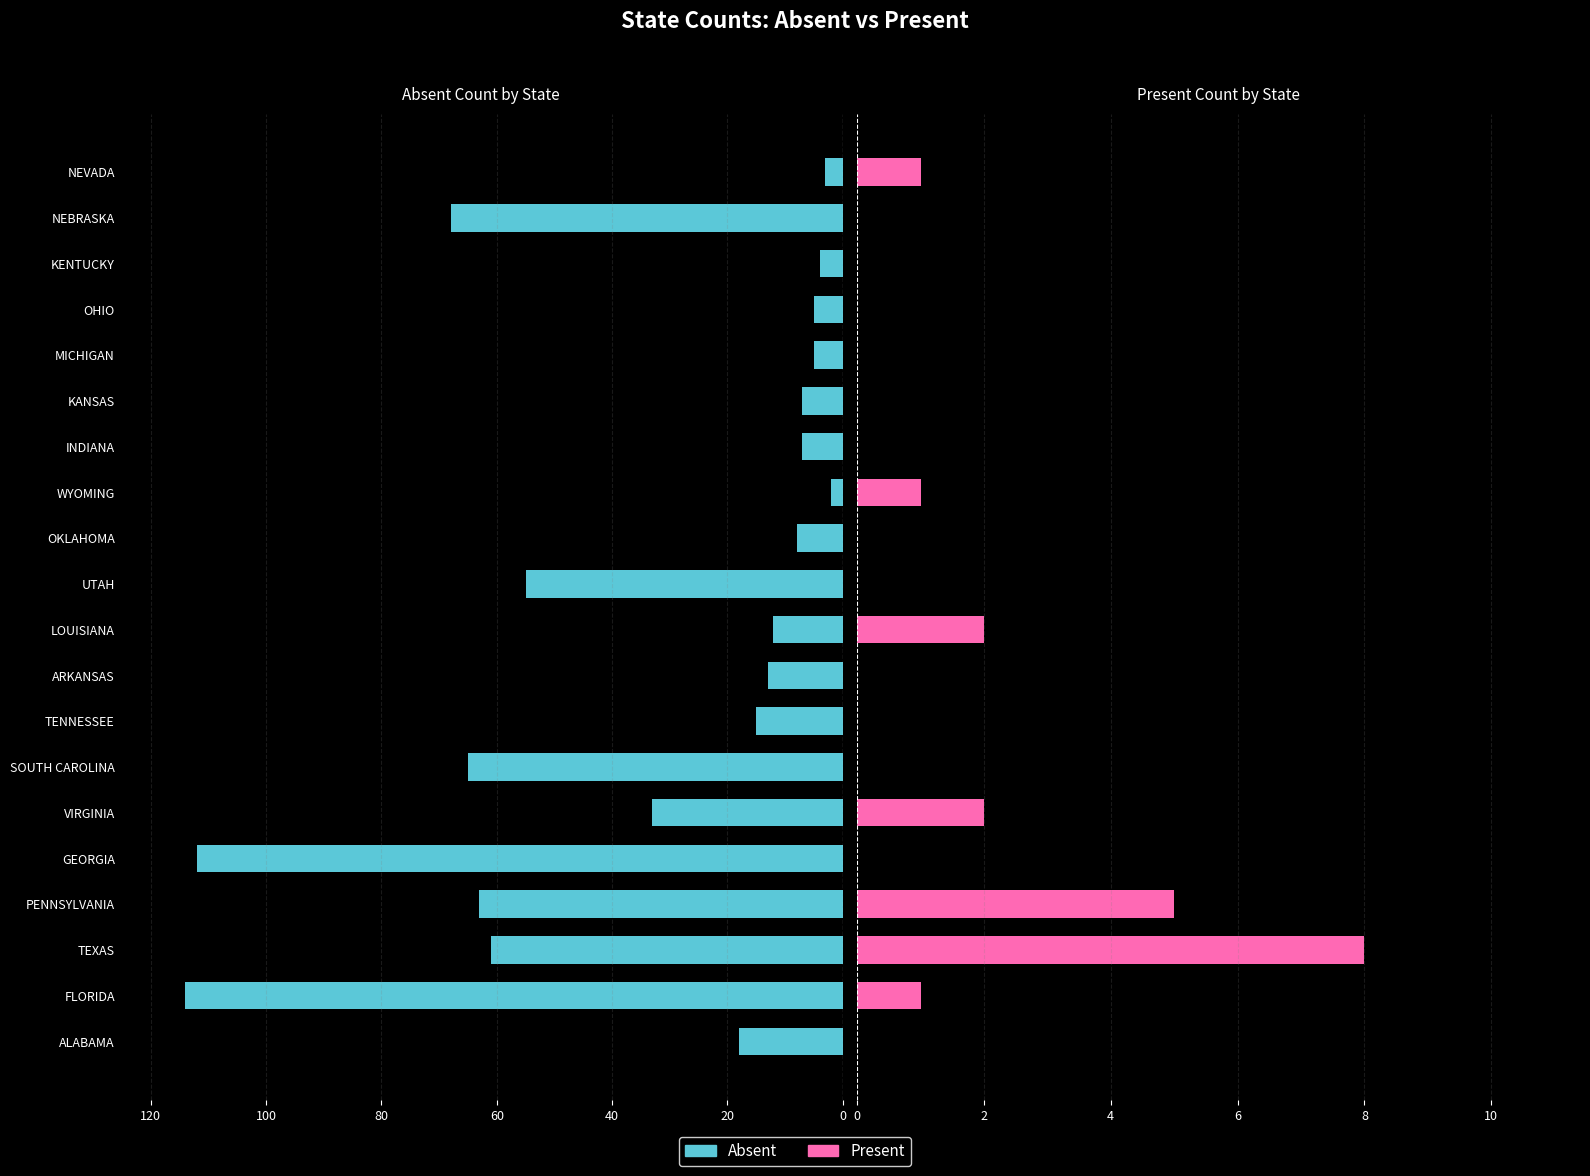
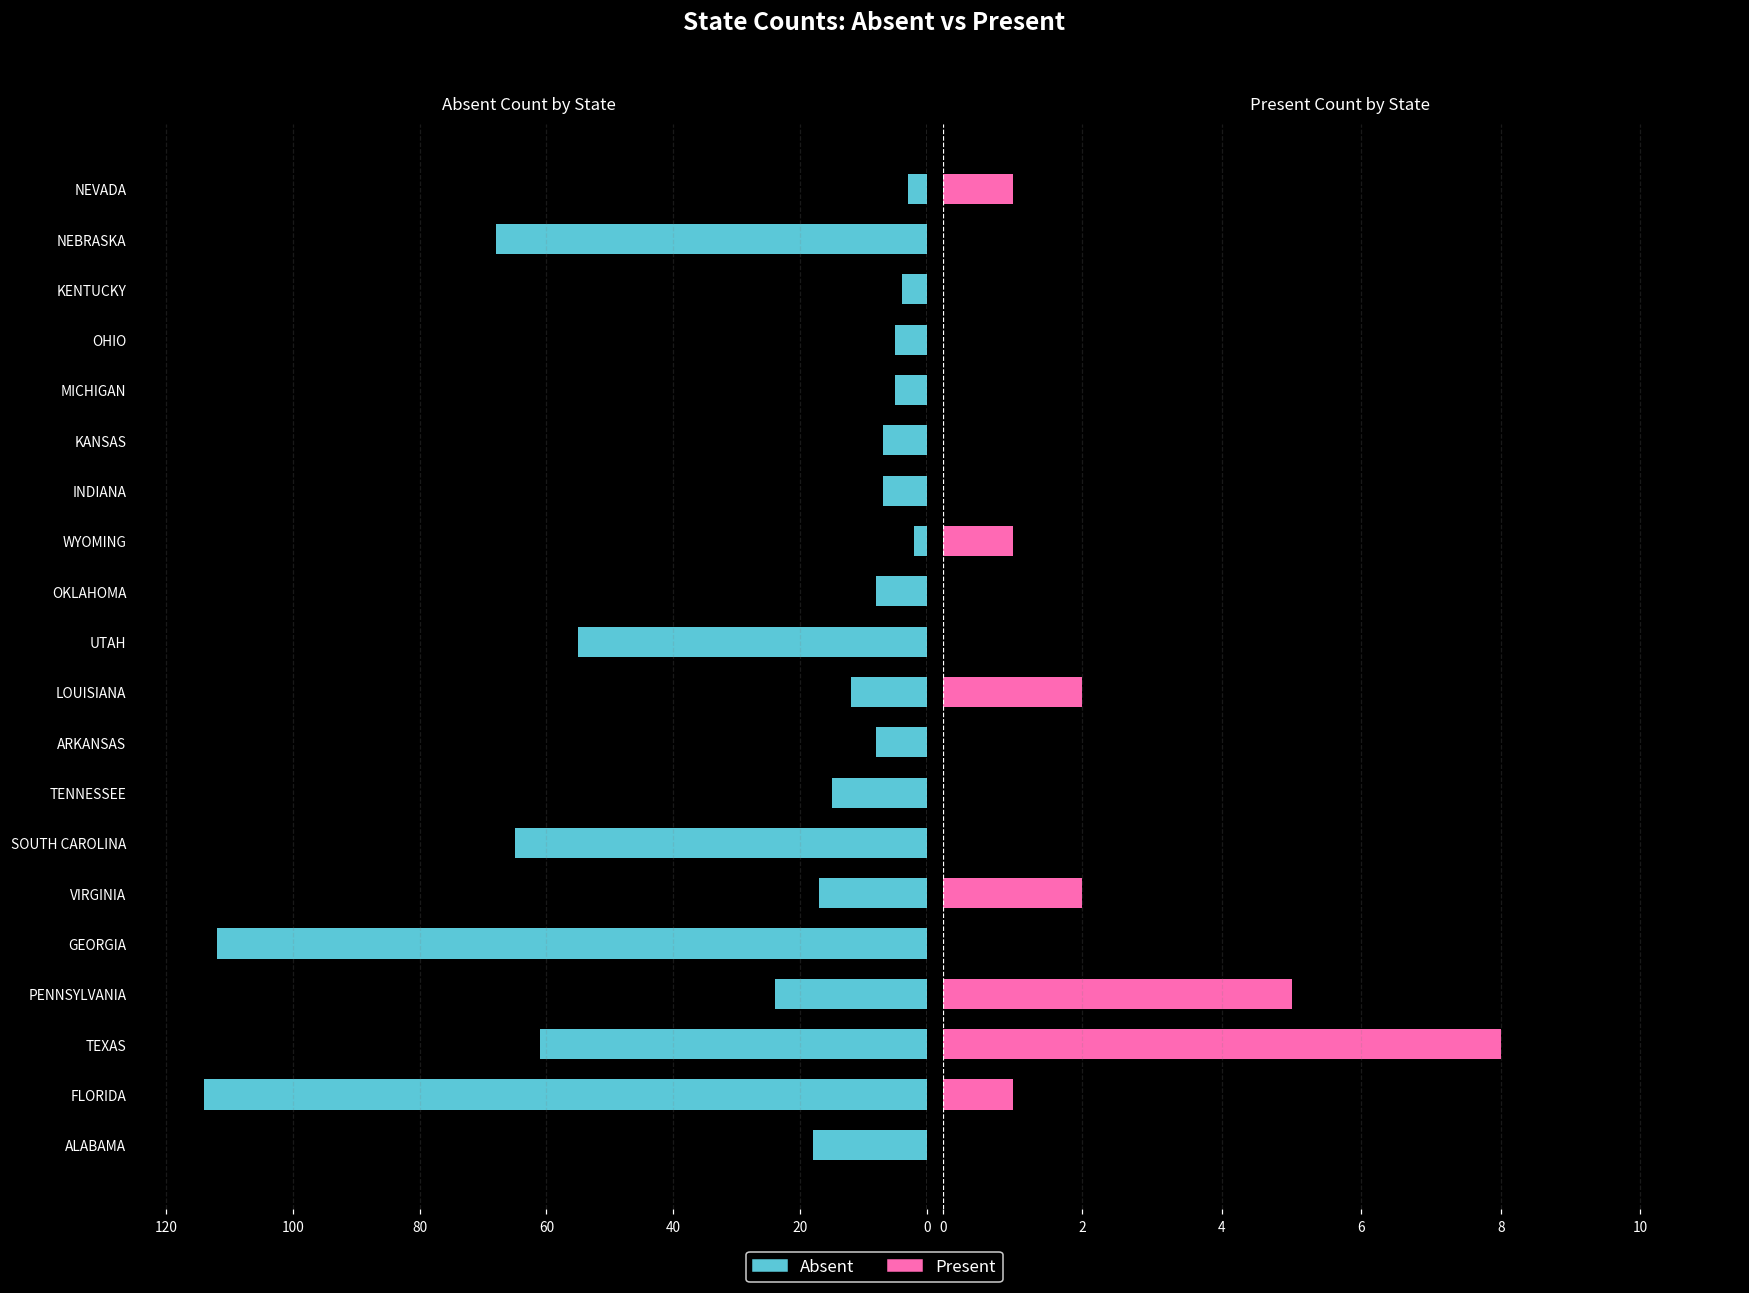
Absent Count by State, ARKANSAS: 13 -> 8
Absent Count by State, VIRGINIA: 33 -> 17
Absent Count by State, PENNSYLVANIA: 63 -> 24
